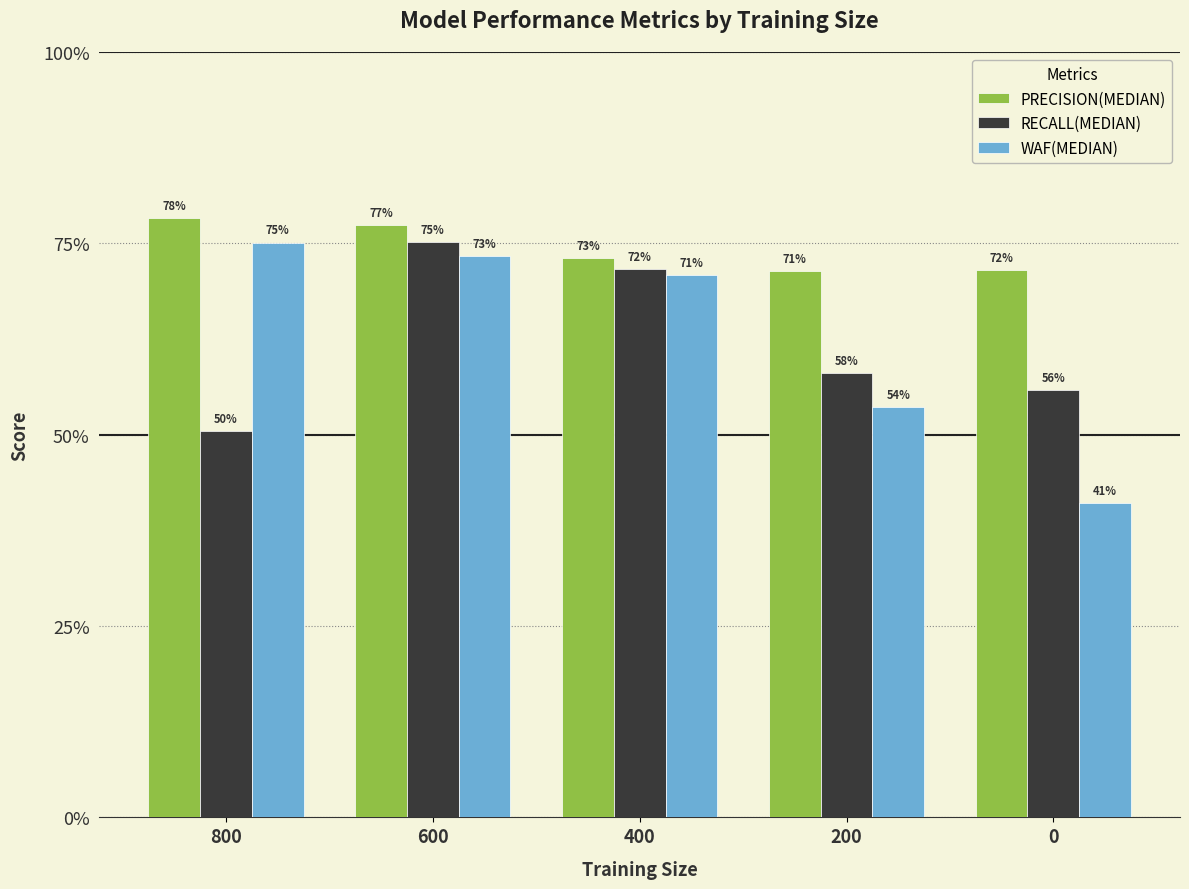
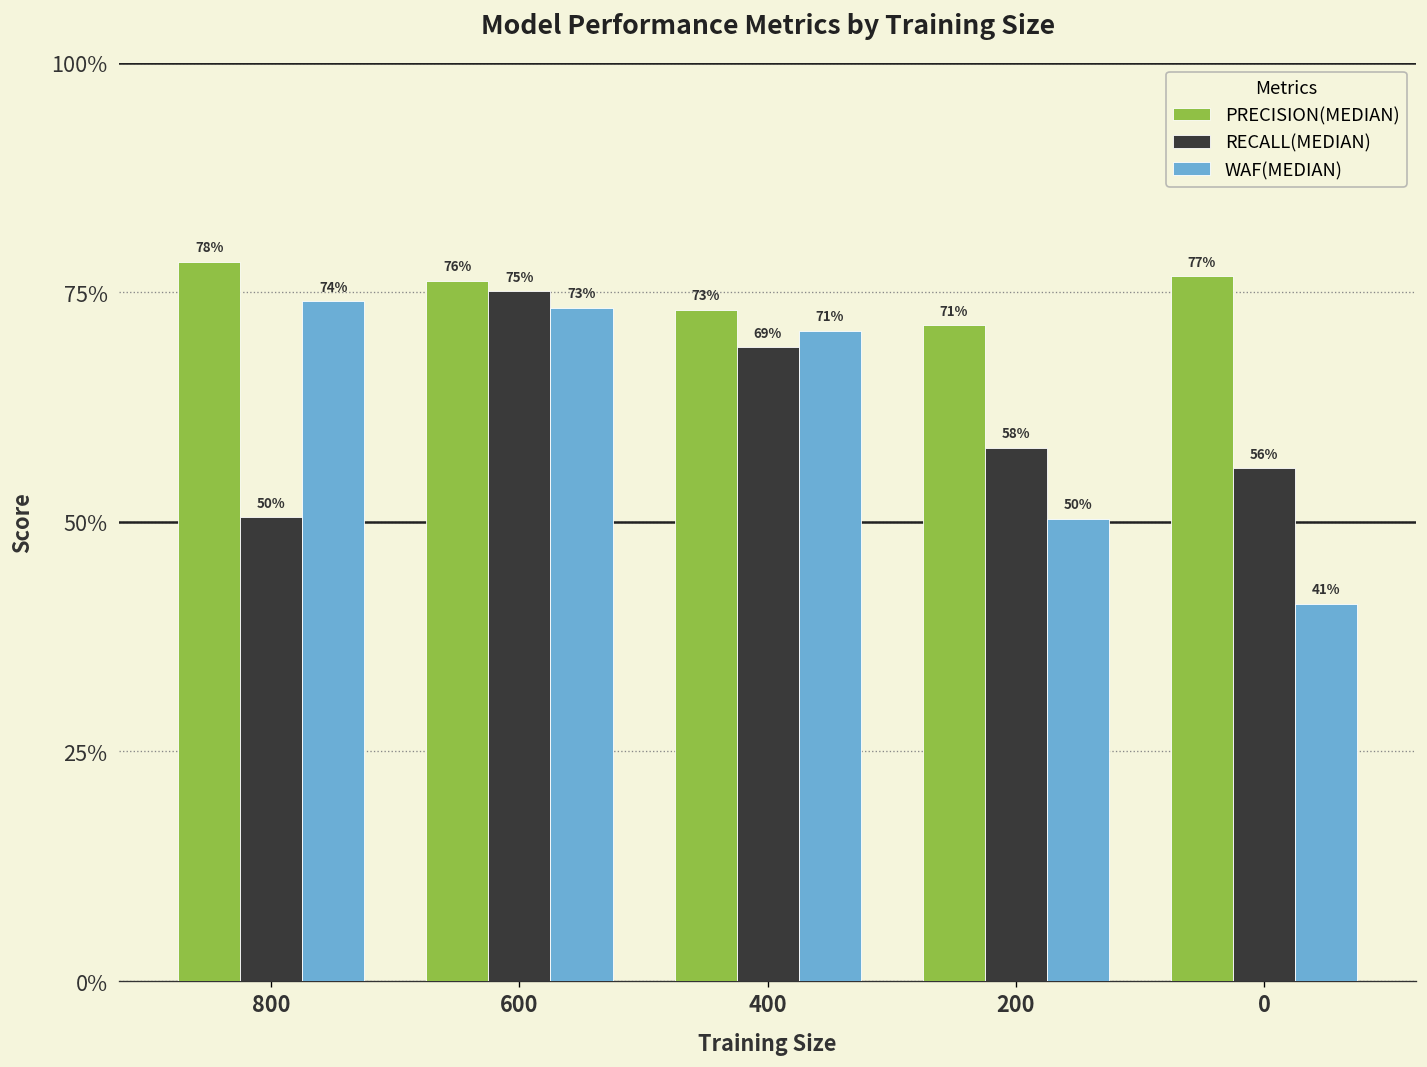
WAF(MEDIAN), 800: 75% -> 74%
PRECISION(MEDIAN), 600: 77% -> 76%
RECALL(MEDIAN), 400: 72% -> 69%
WAF(MEDIAN), 200: 54% -> 50%
PRECISION(MEDIAN), 0: 72% -> 77%
